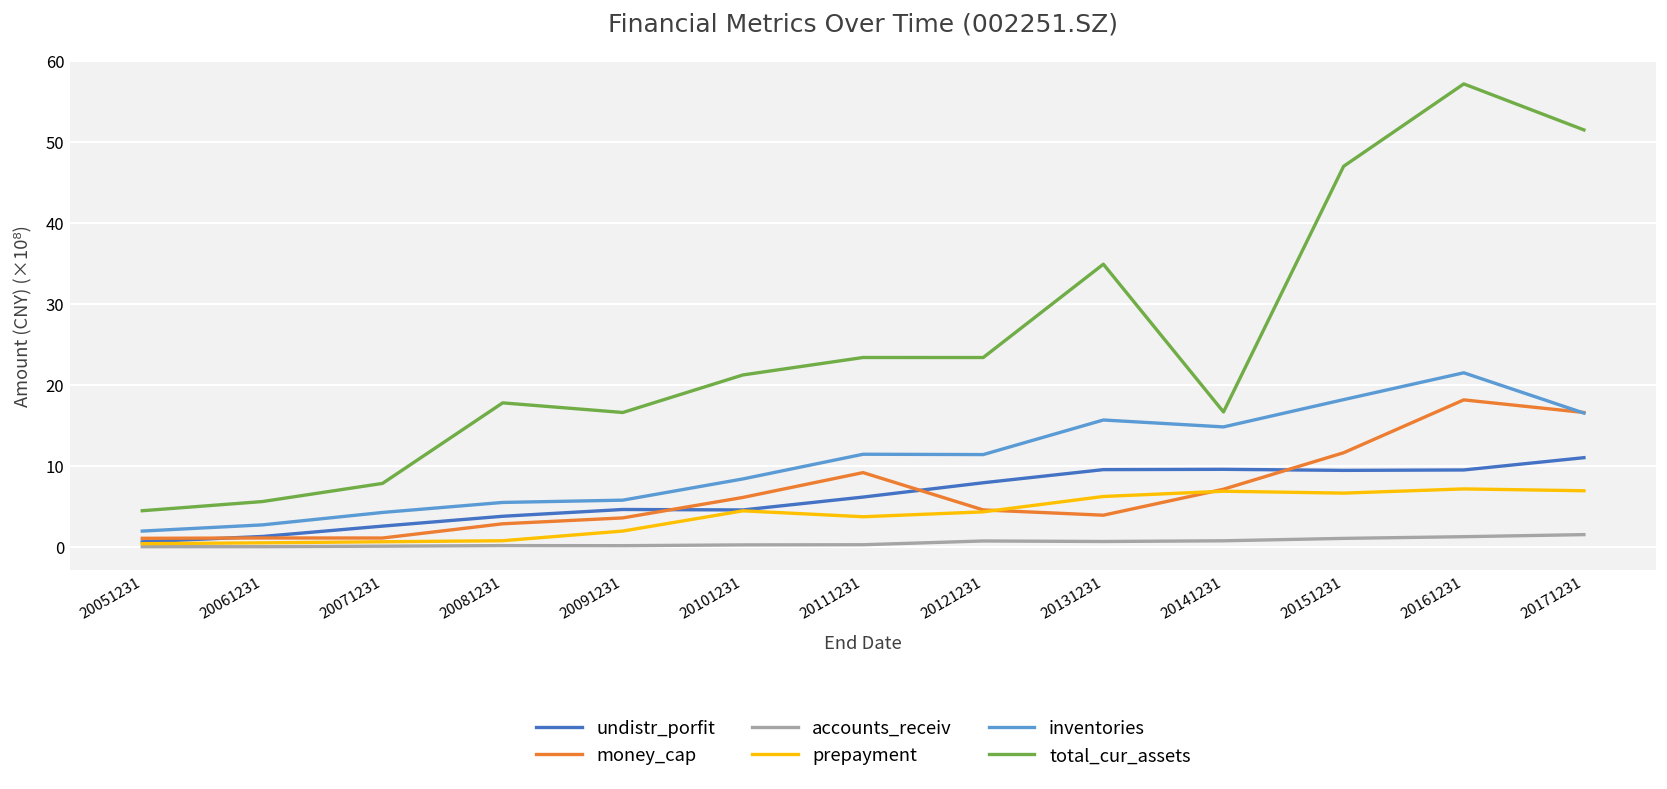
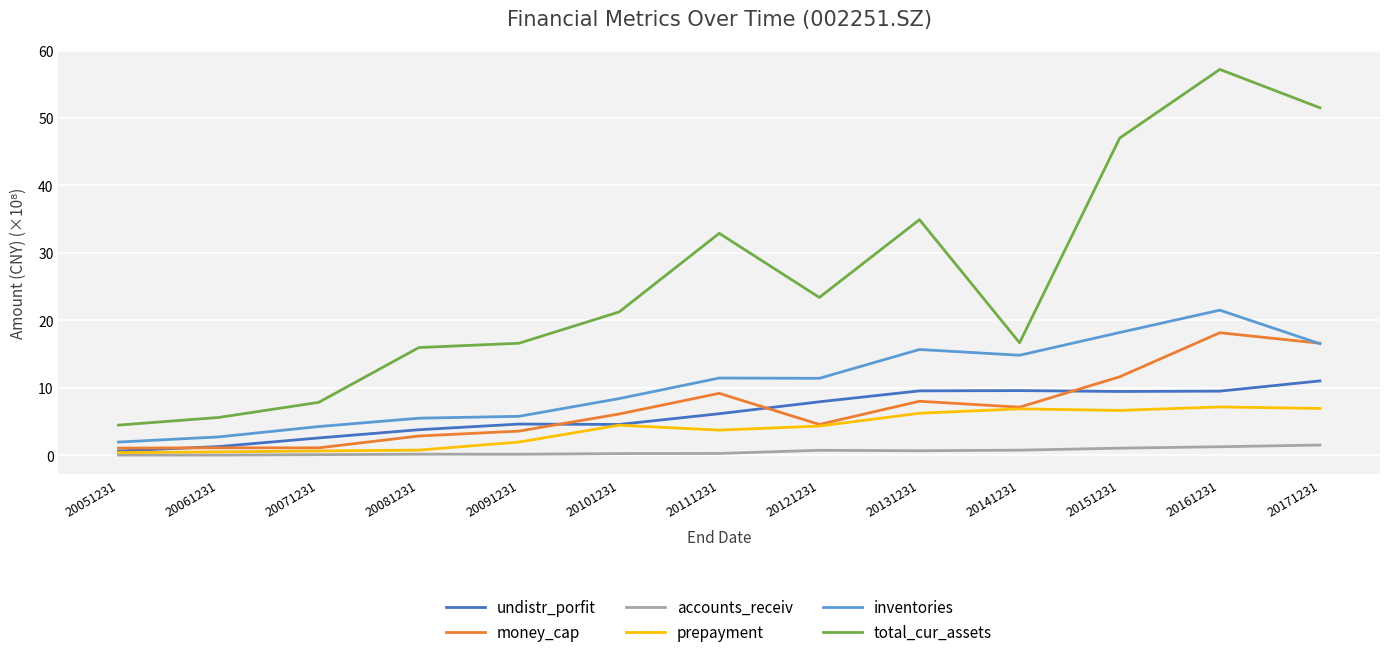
total_cur_assets, 20081231: 18 -> 16
total_cur_assets, 20111231: 23 -> 33
money_cap, 20131231: 4 -> 8
